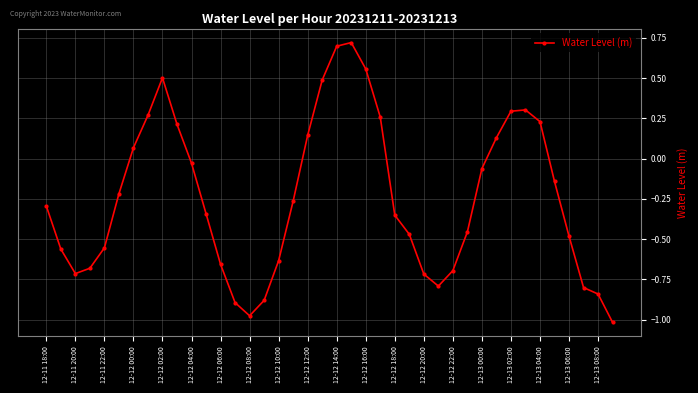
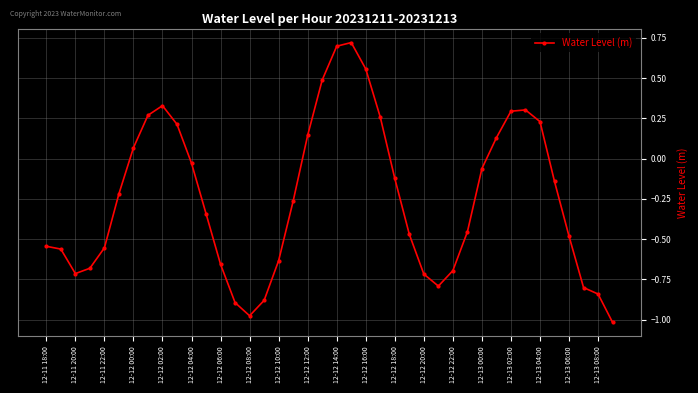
12-11 18:00: -0.29 -> -0.54
12-12 02:00: 0.50 -> 0.33
12-12 18:00: -0.35 -> -0.12
